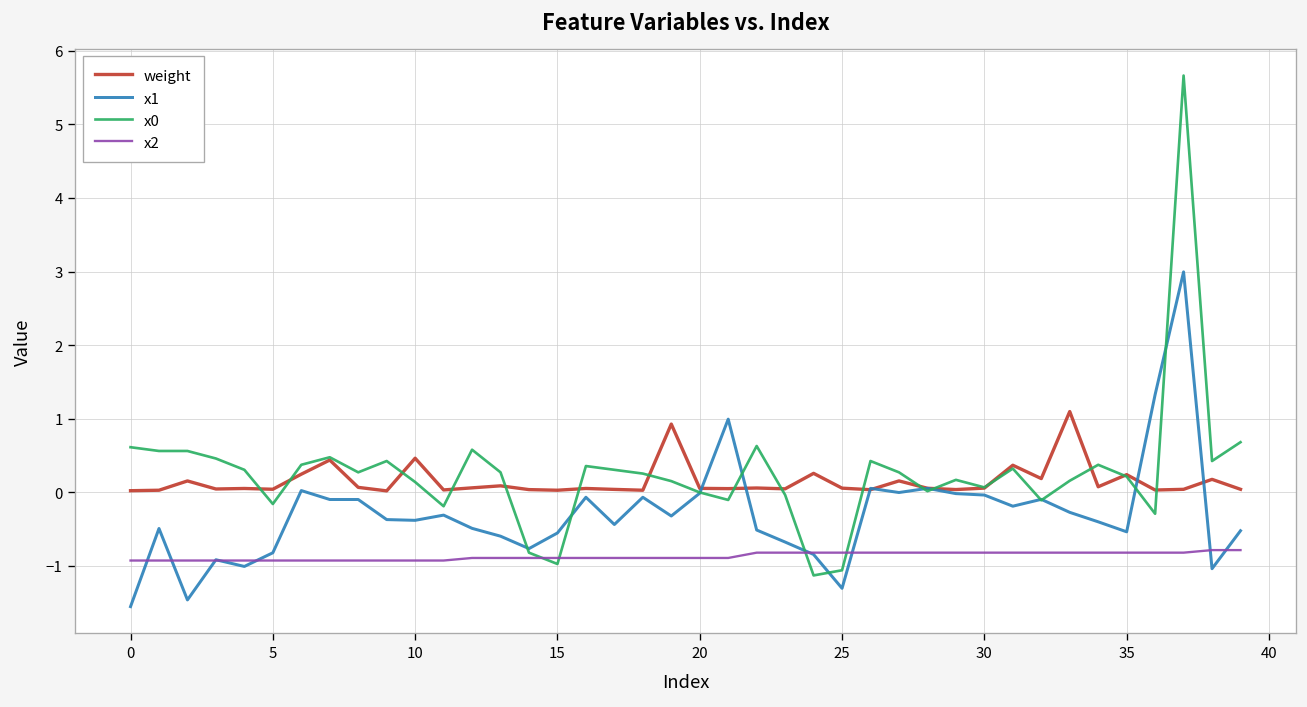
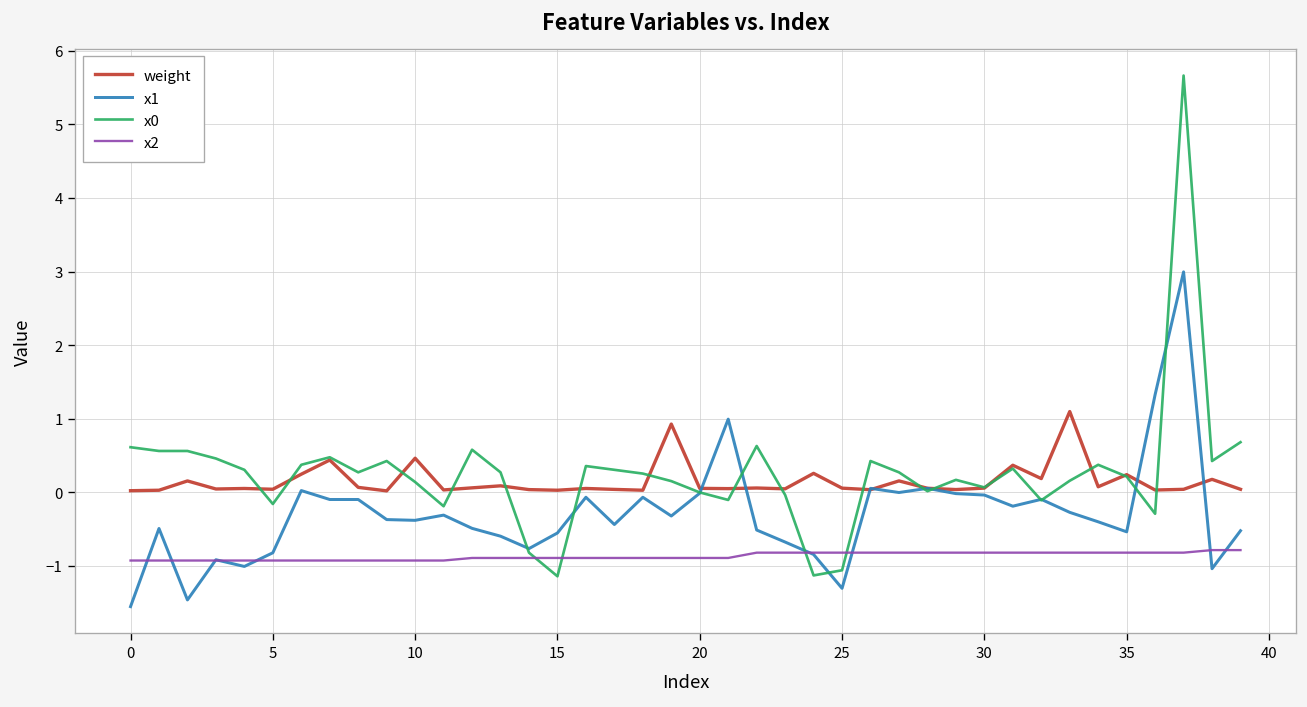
x0, 15: -1.0 -> -1.1
